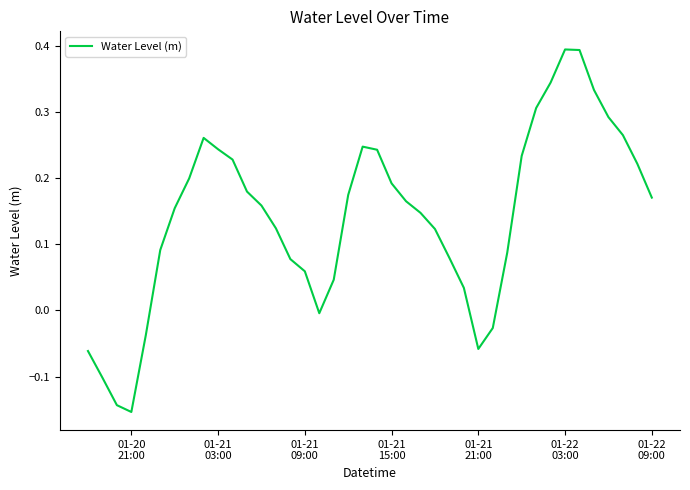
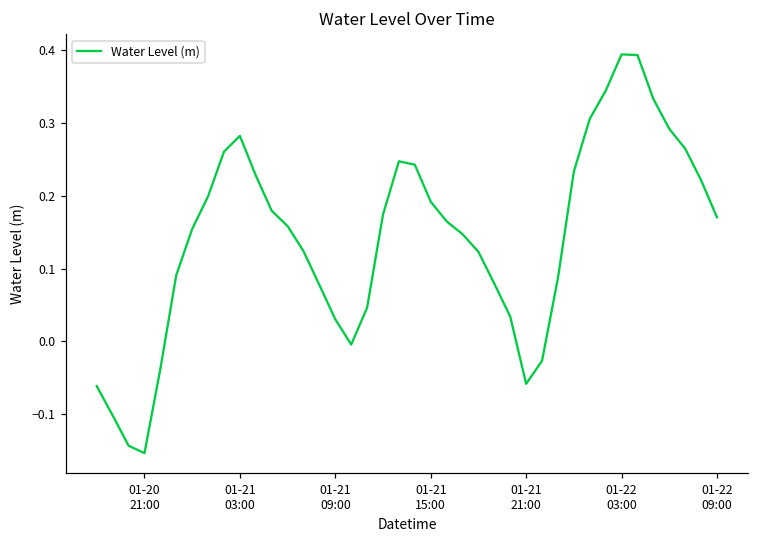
01-21 03:00: 0.24 -> 0.28
01-21 09:00: 0.06 -> 0.03
